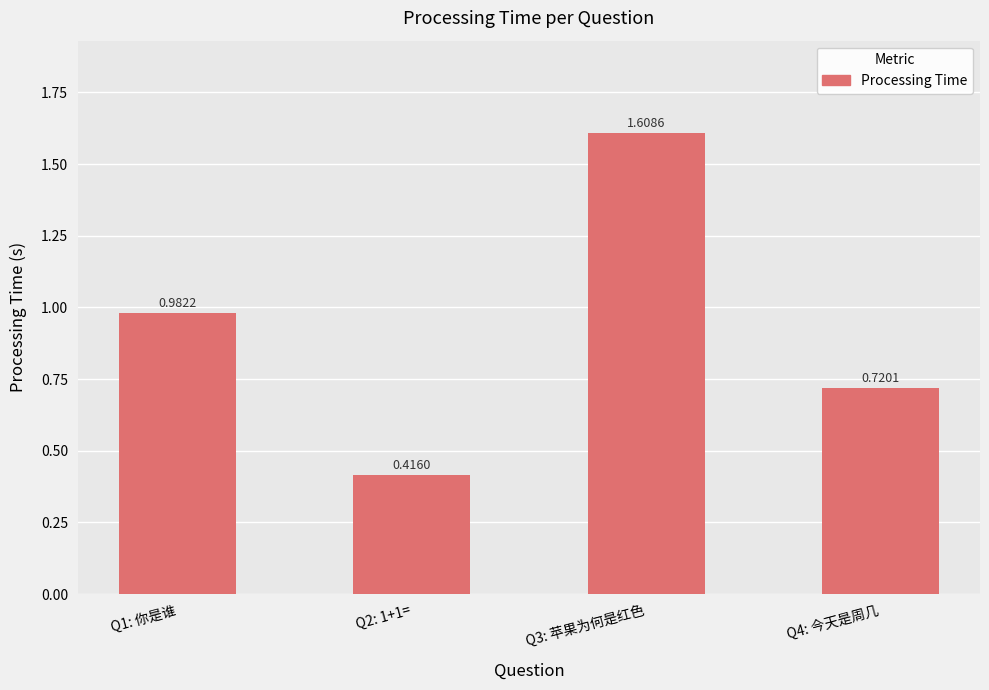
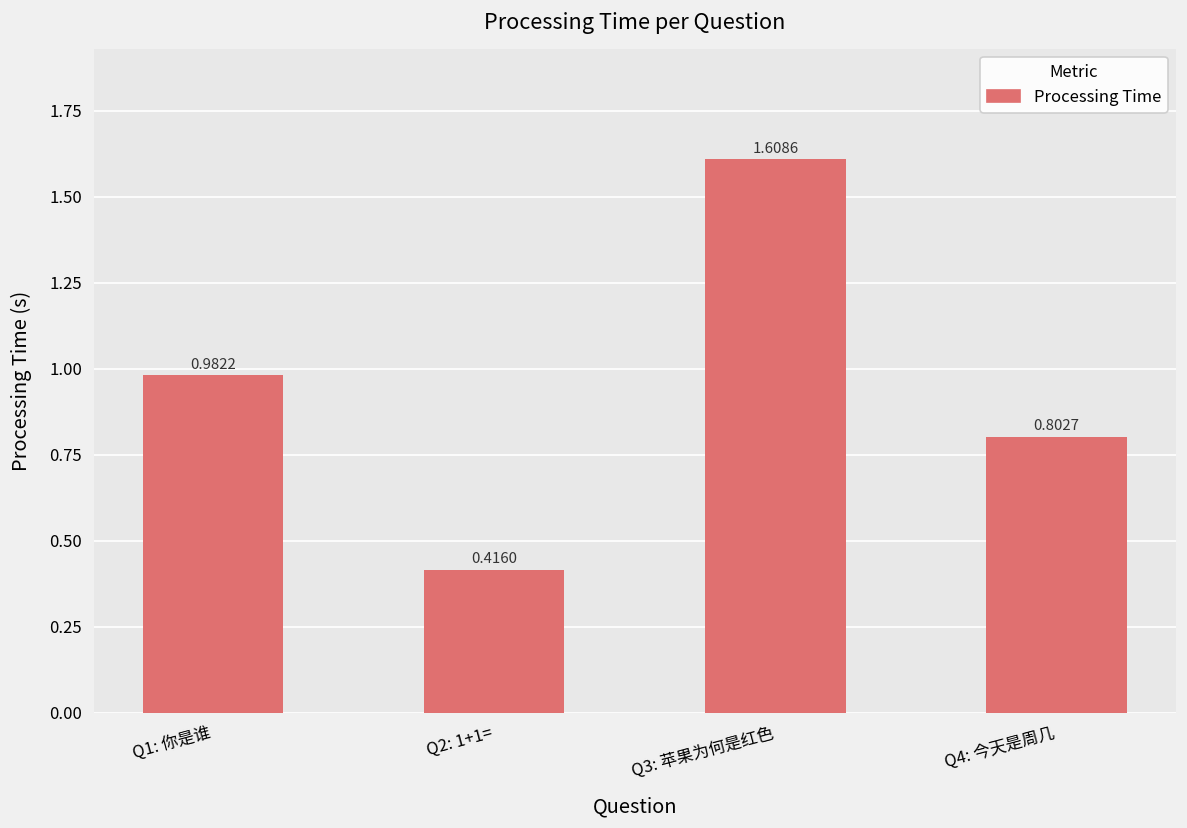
Q4: 今天是周几: 0.7201 -> 0.8027
